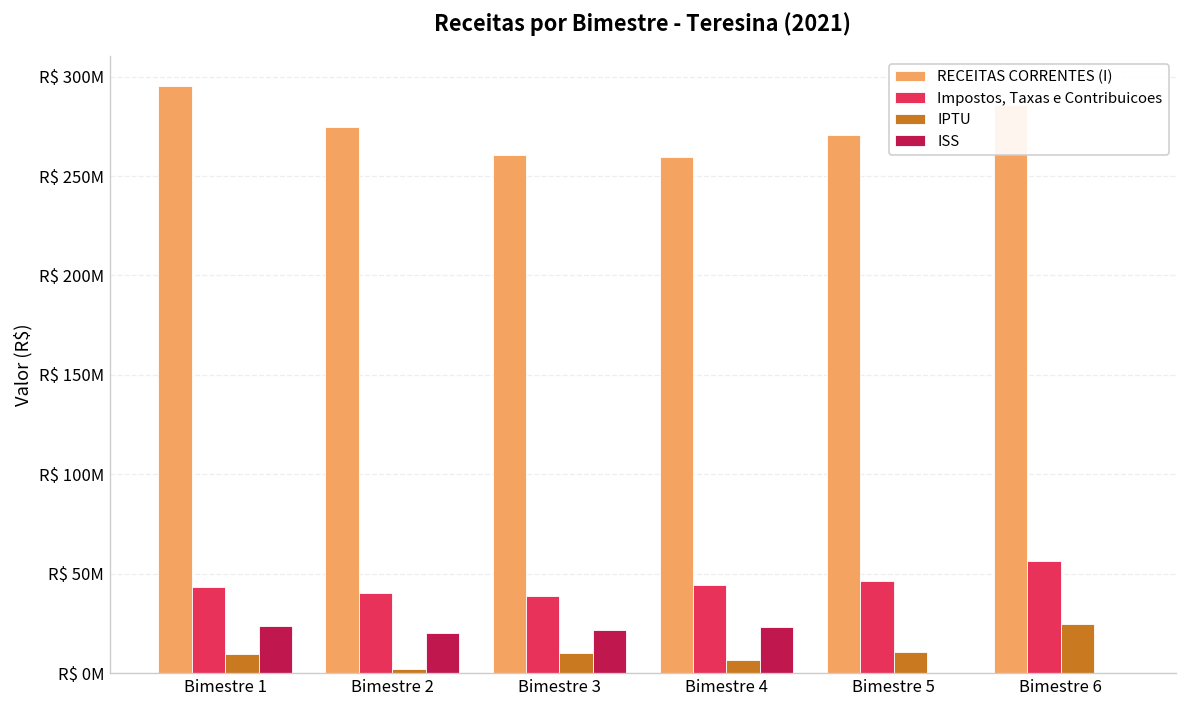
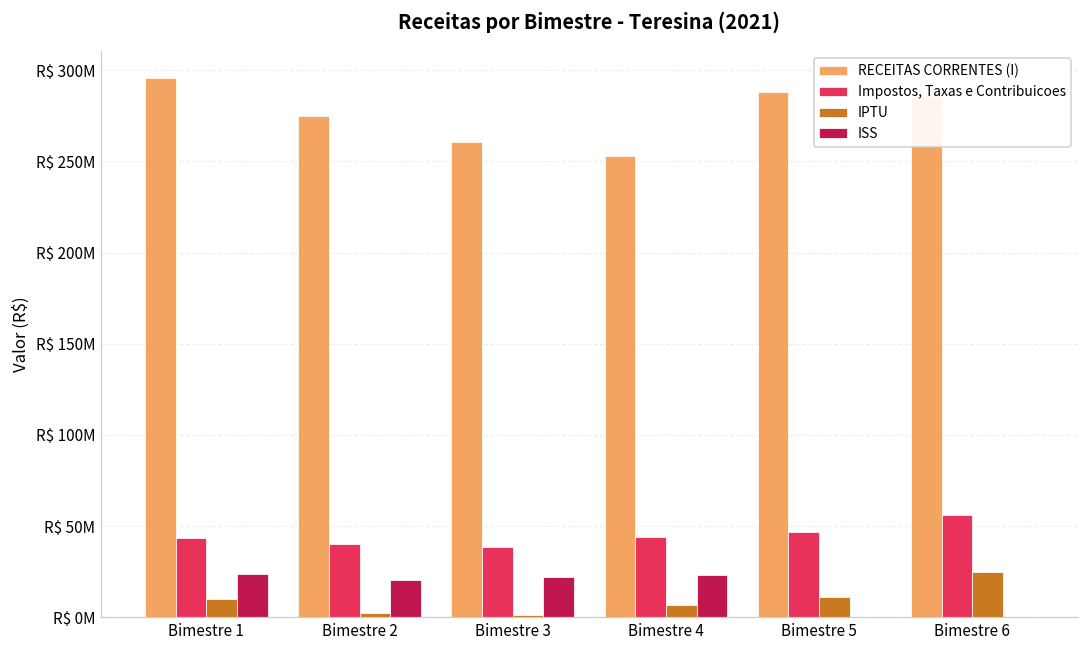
IPTU, Bimestre 3: R$ 10000000 -> R$ 1000000
RECEITAS CORRENTES (I), Bimestre 4: R$ 260000000 -> R$ 253000000
RECEITAS CORRENTES (I), Bimestre 5: R$ 271000000 -> R$ 288000000
